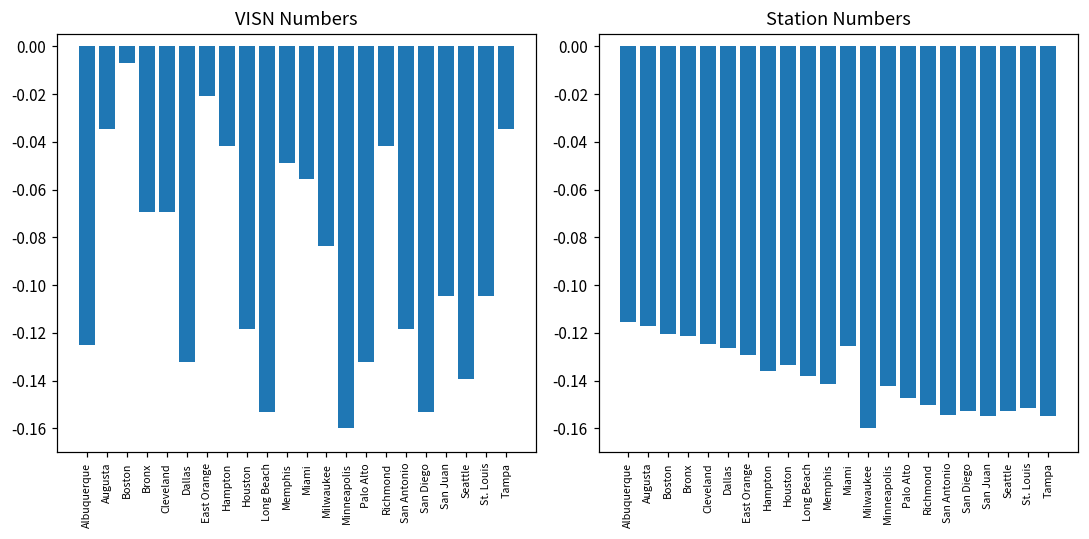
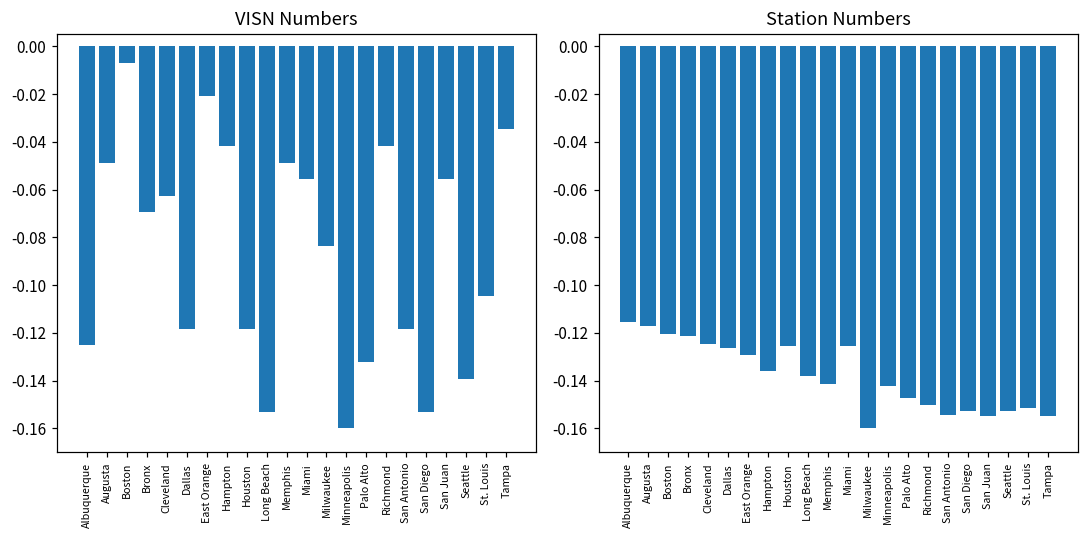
VISN Numbers, Augusta: -0.035 -> -0.049
VISN Numbers, Cleveland: -0.070 -> -0.063
VISN Numbers, Dallas: -0.132 -> -0.118
VISN Numbers, San Juan: -0.104 -> -0.056
Station Numbers, Houston: -0.134 -> -0.125
